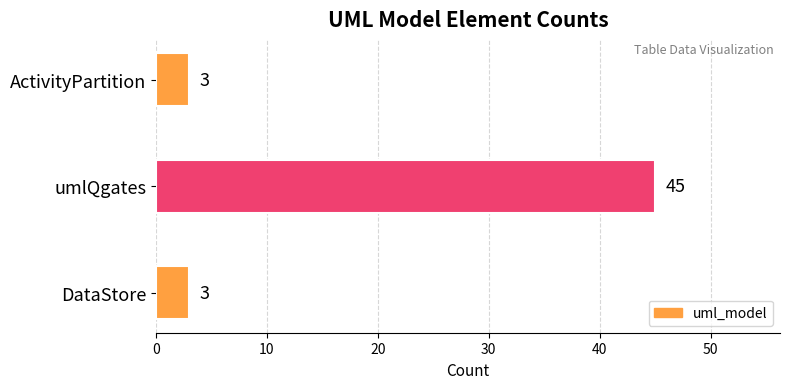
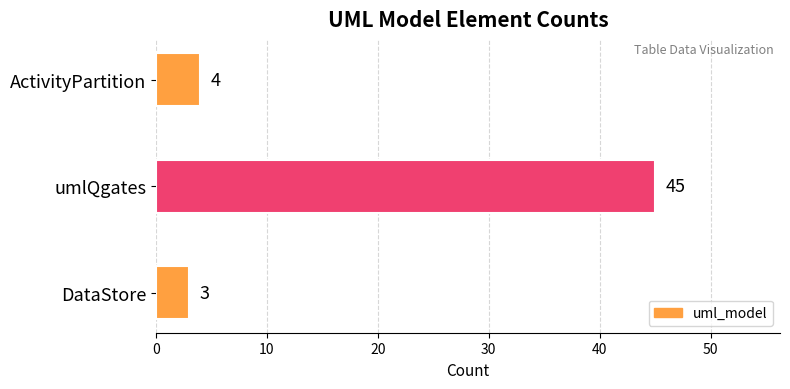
ActivityPartition: 3 -> 4
